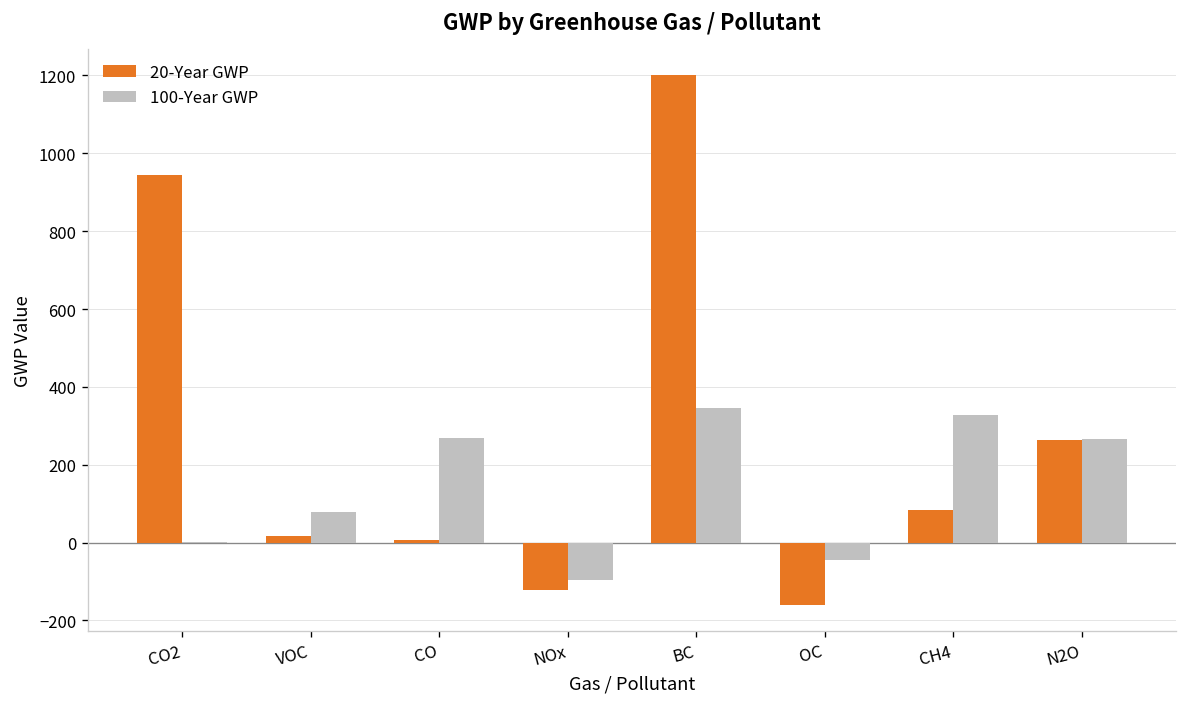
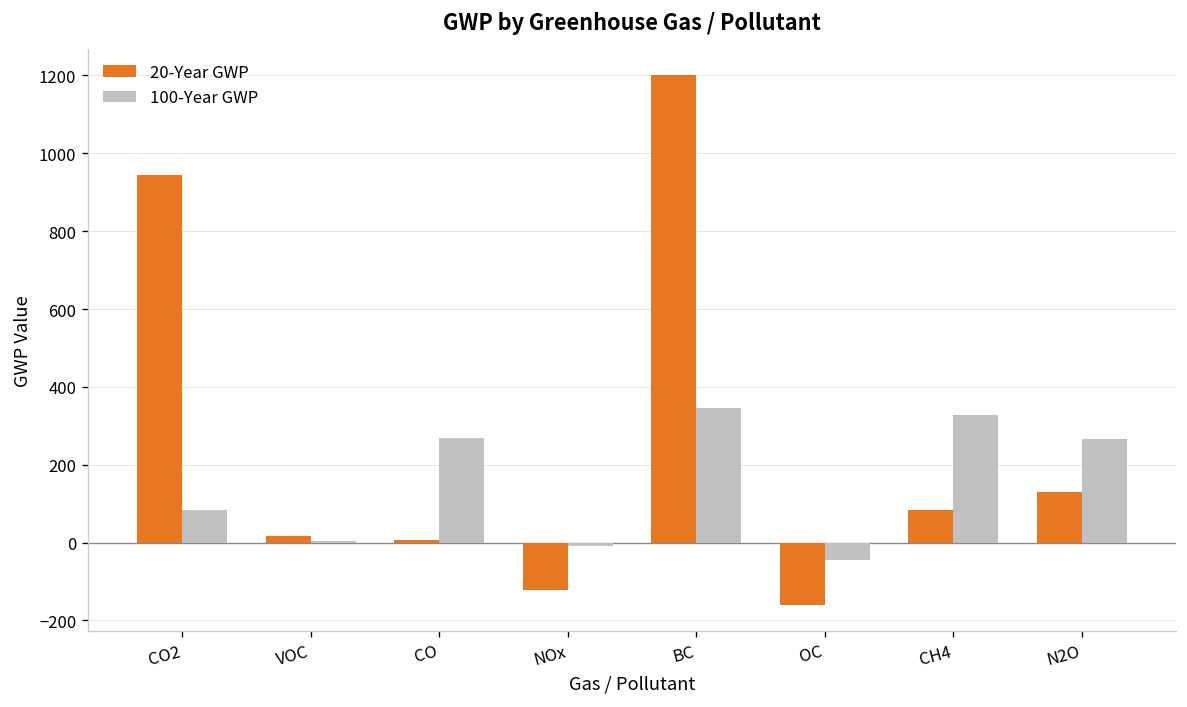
100-Year GWP, CO2: 0 -> 80
100-Year GWP, VOC: 80 -> 10
100-Year GWP, NOx: -100 -> -10
20-Year GWP, N2O: 260 -> 130
